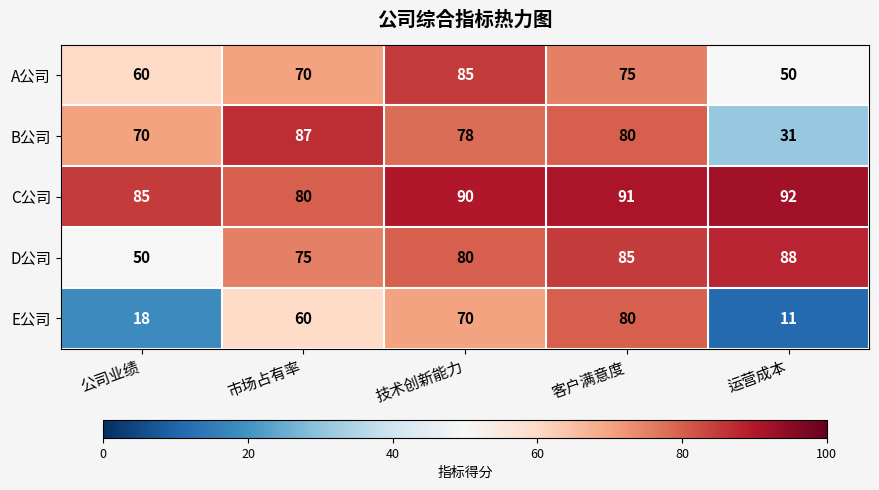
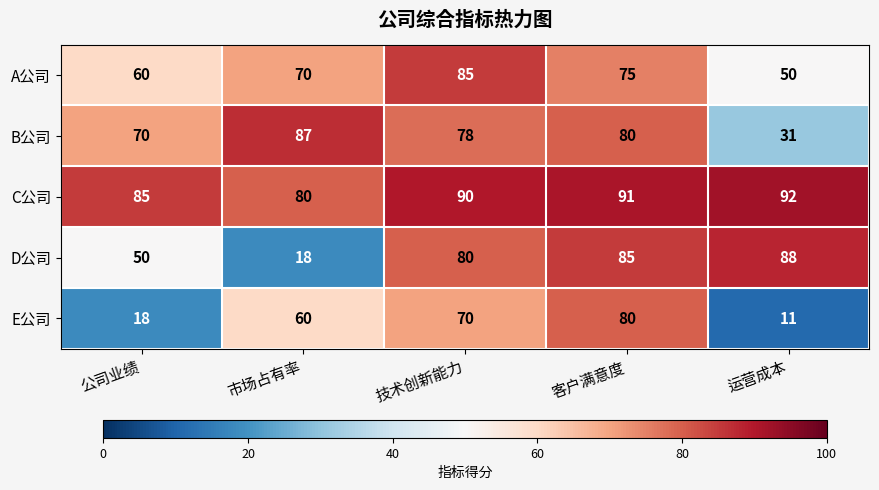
D公司, 市场占有率: 75 -> 18
